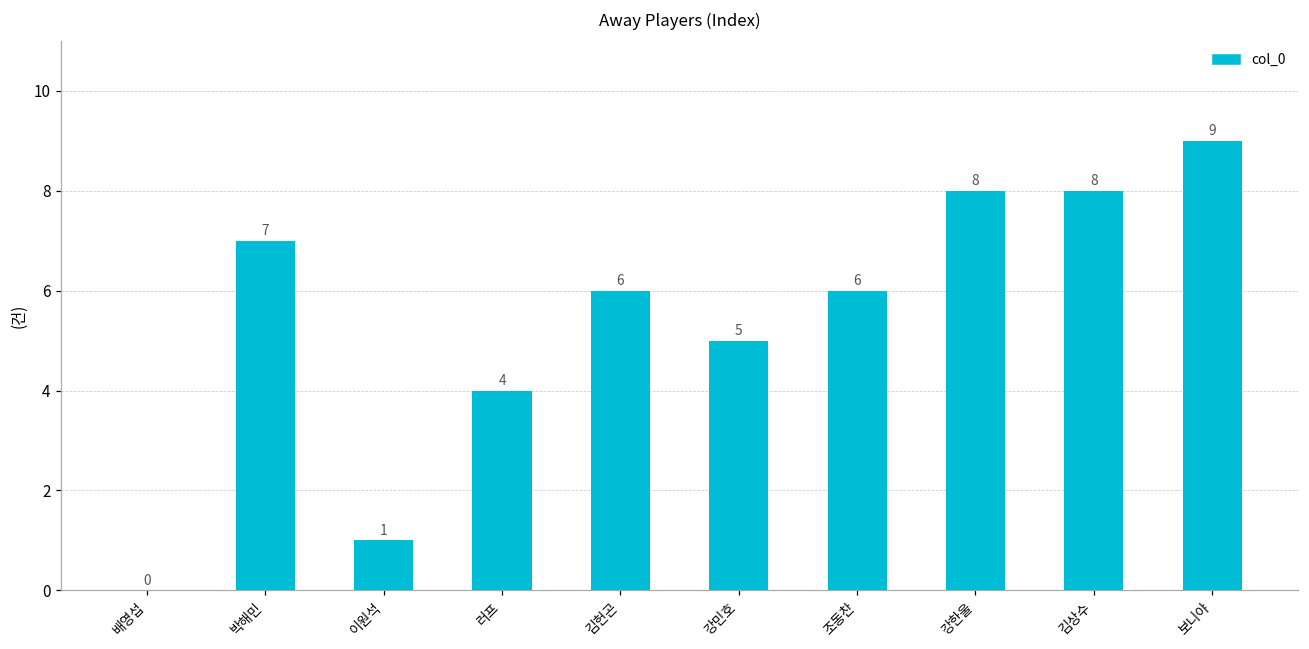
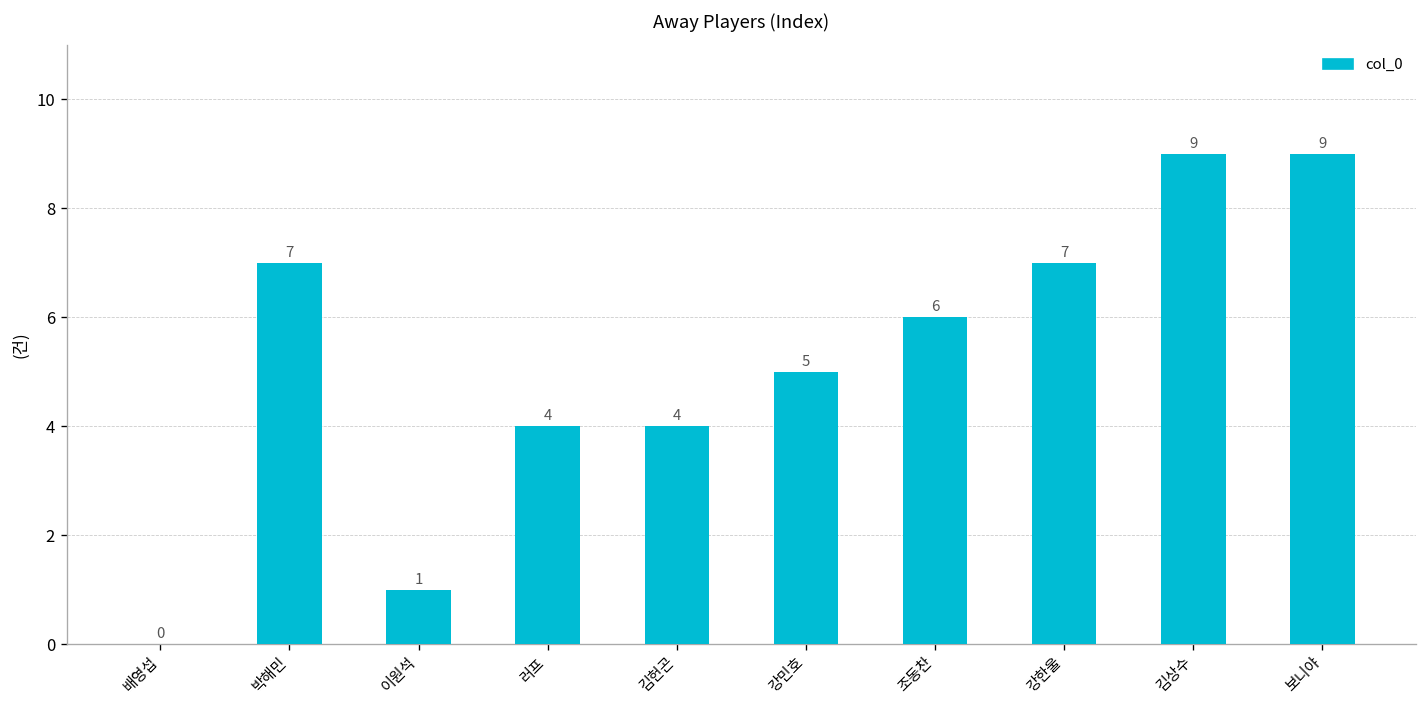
김헌곤: 6 -> 4
강한울: 8 -> 7
김상수: 8 -> 9
